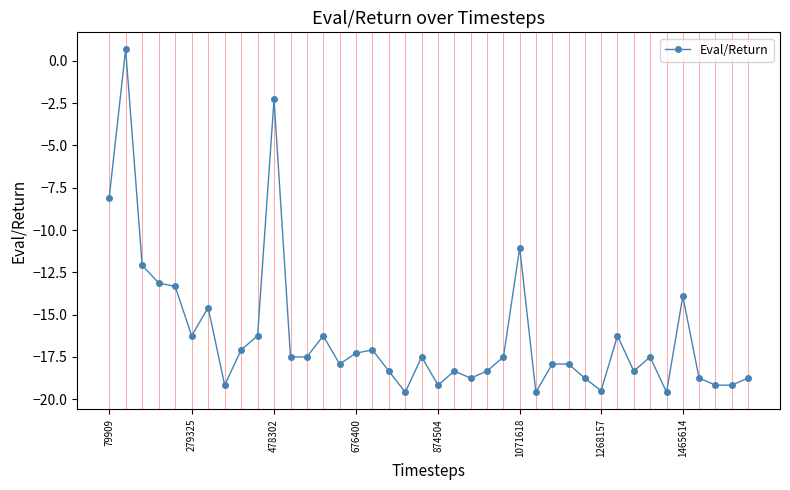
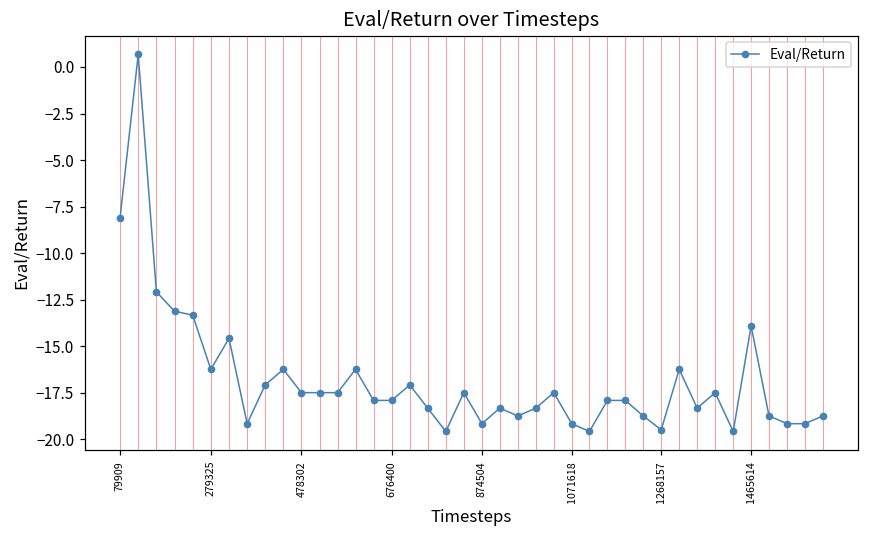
478302: -2.3 -> -17.5
676400: -17.3 -> -17.9
1071618: -11.0 -> -19.2
